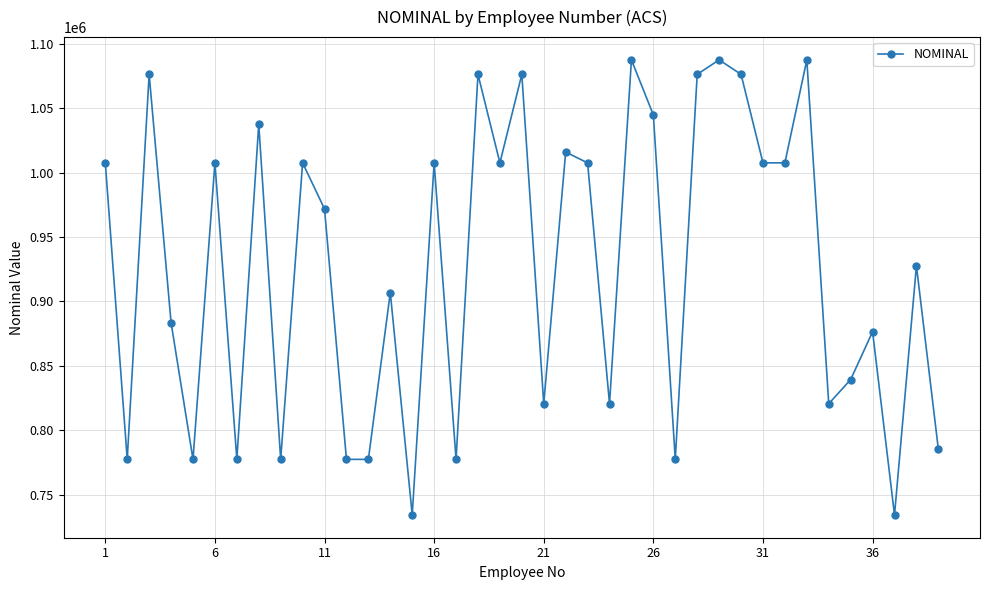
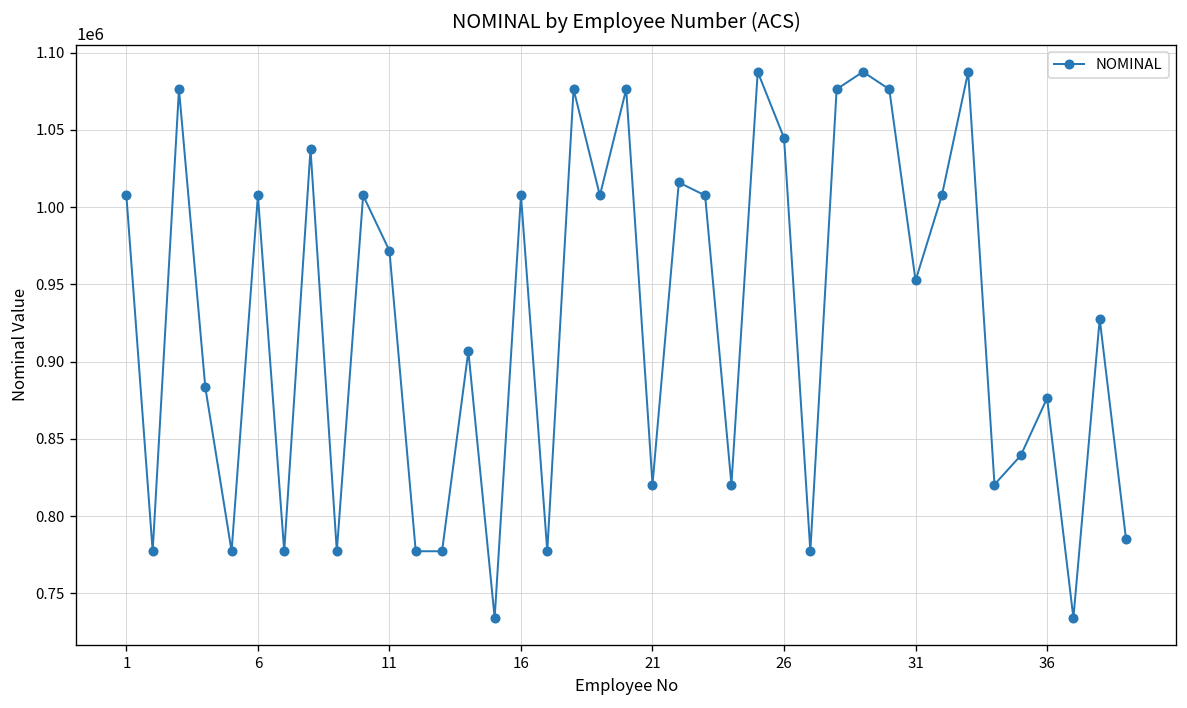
31: 1008000 -> 953000
